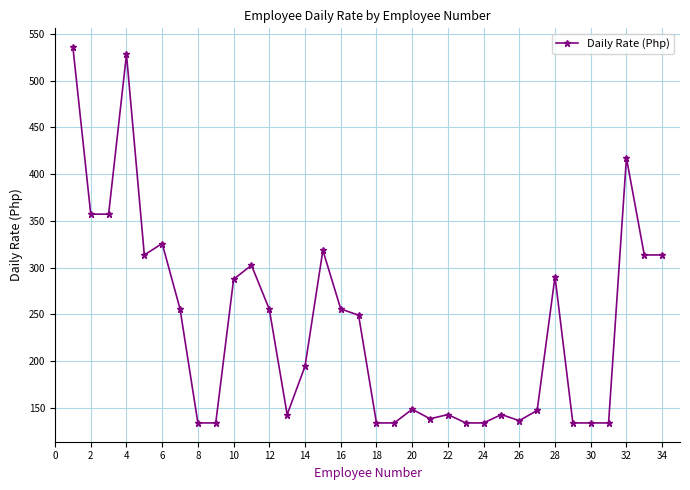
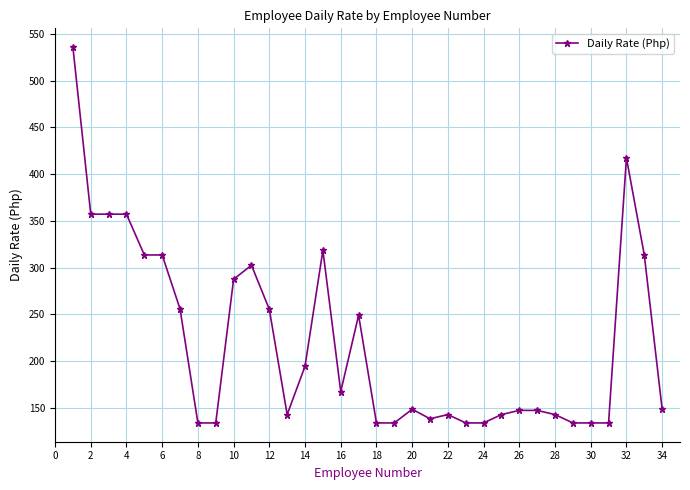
4: 530 -> 360
6: 330 -> 310
16: 260 -> 170
26: 140 -> 150
28: 290 -> 140
34: 310 -> 150
